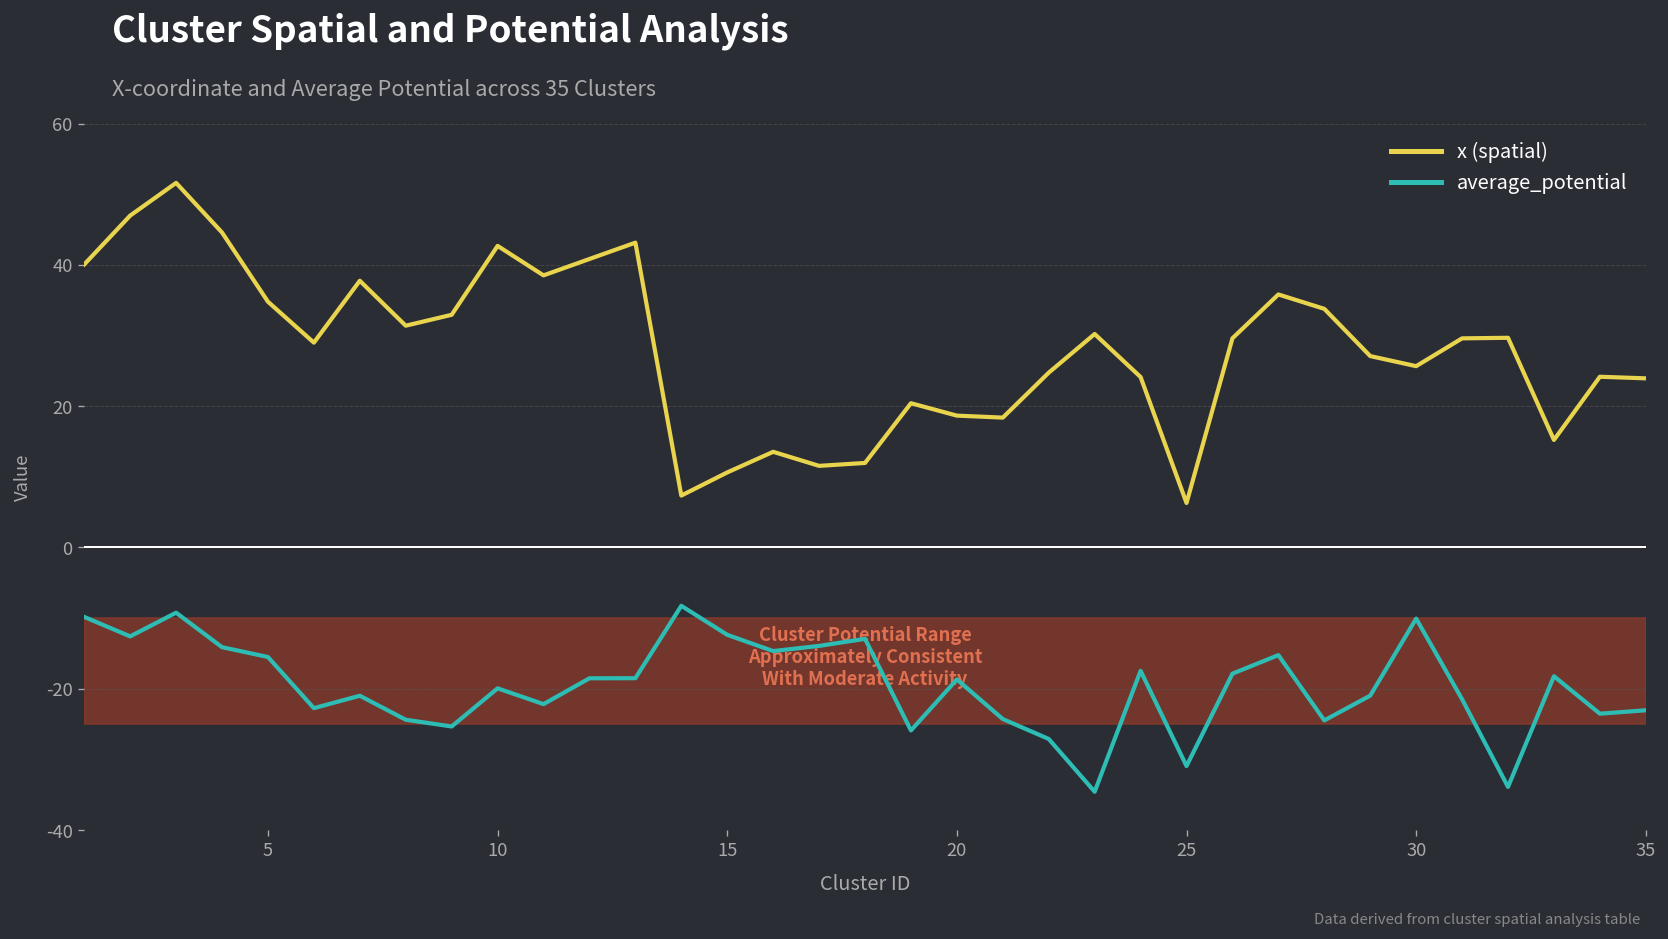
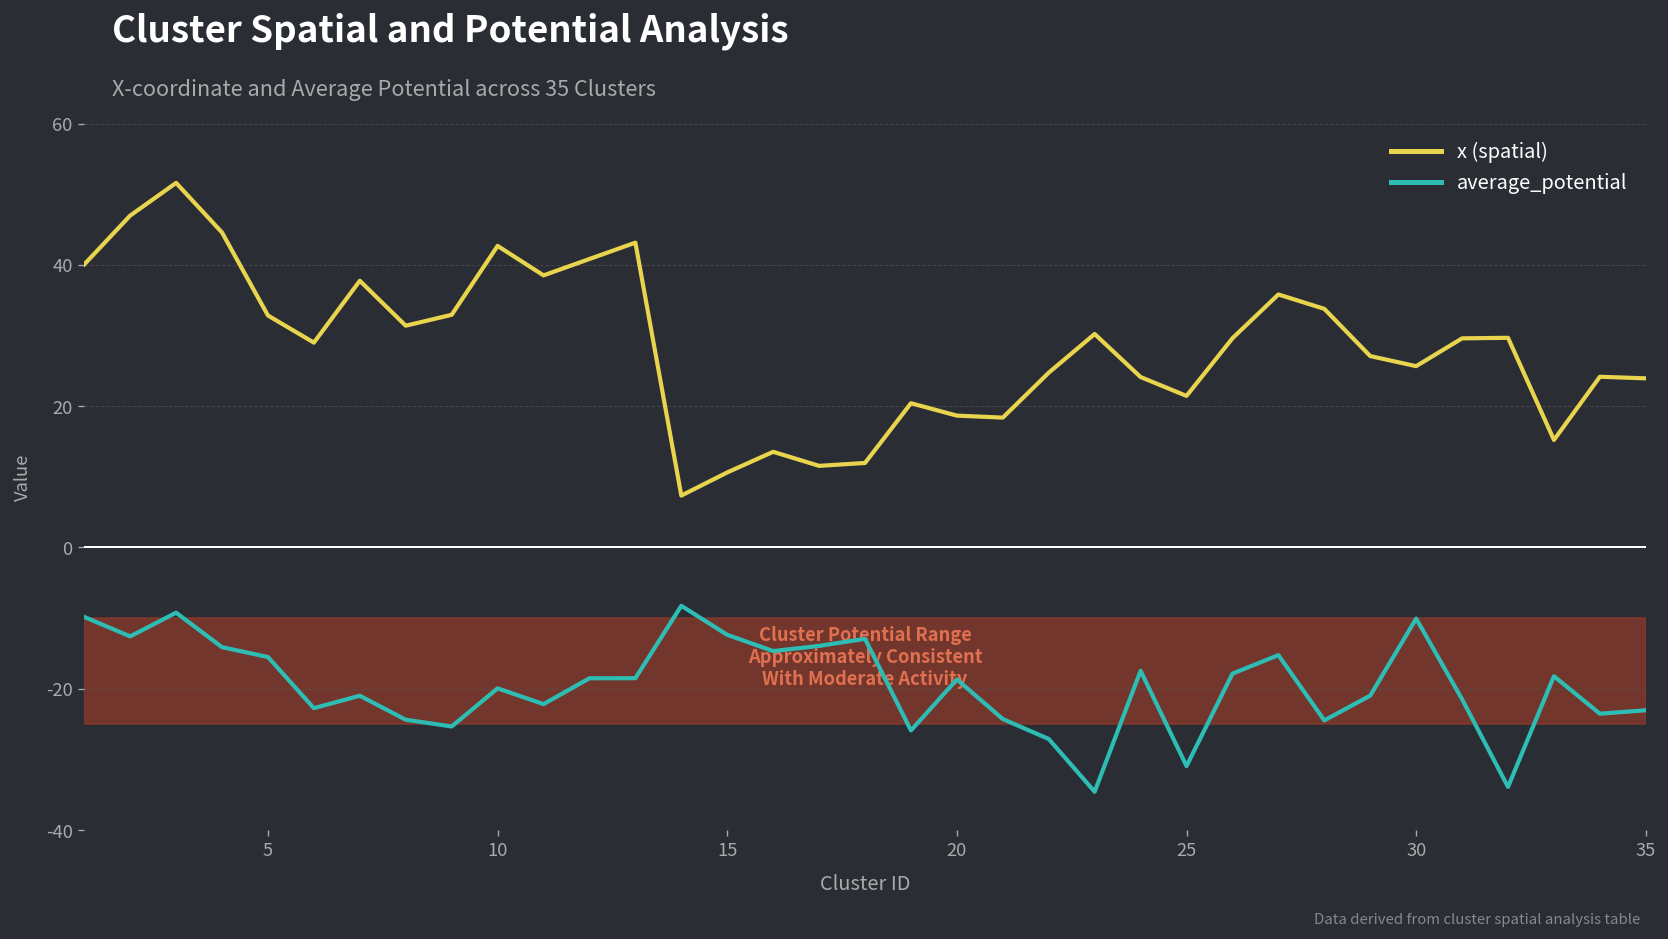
x (spatial), 5: 35 -> 33
x (spatial), 25: 6 -> 21
